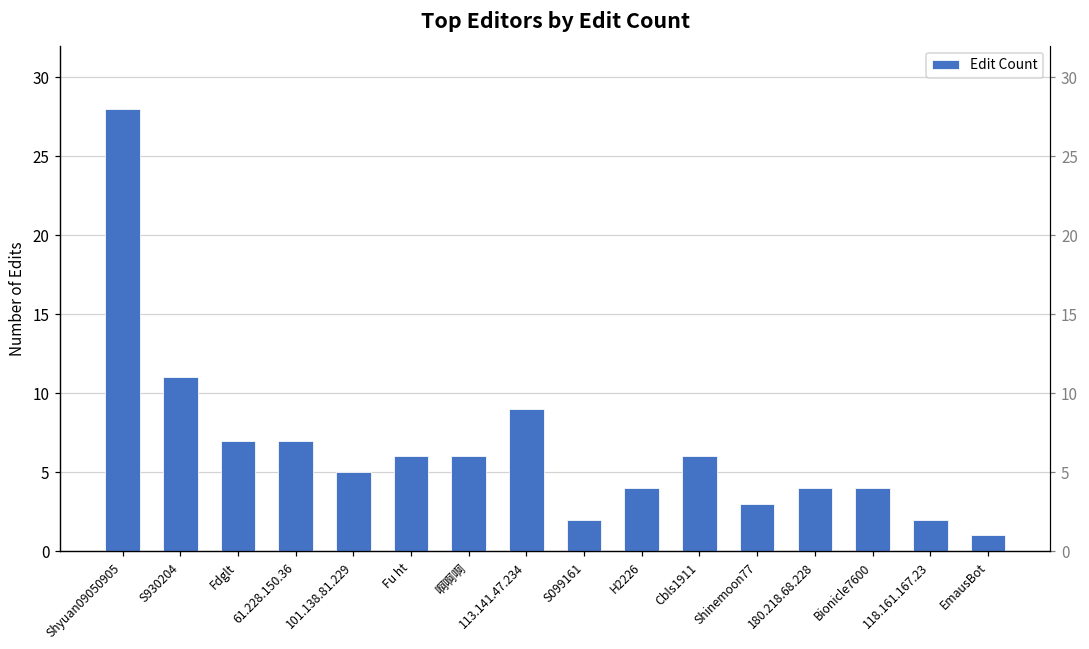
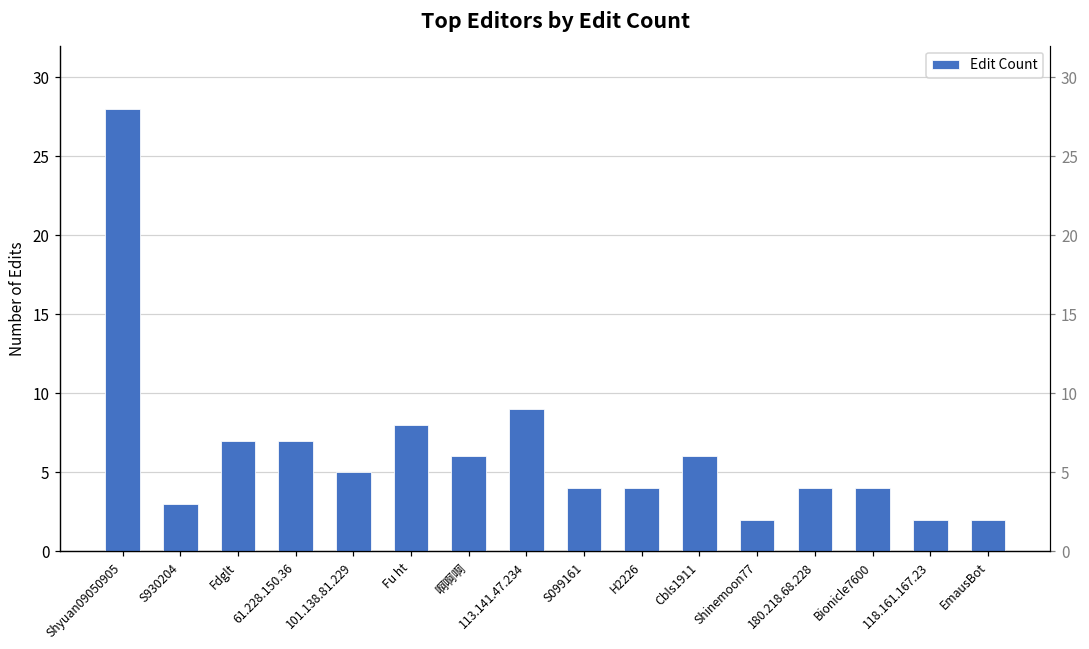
S930204: 11 -> 3
Fu ht: 6 -> 8
S099161: 2 -> 4
Shinemoon77: 3 -> 2
EmausBot: 1 -> 2
